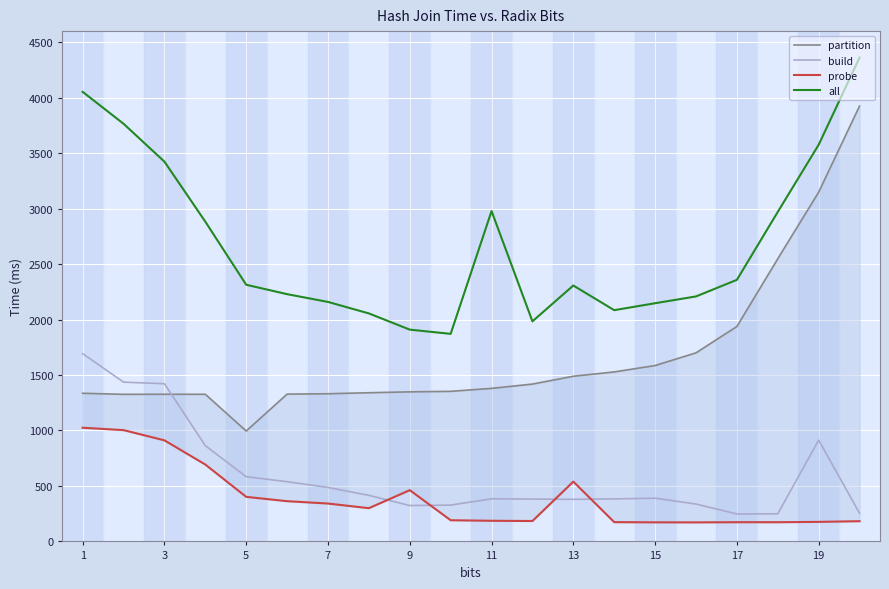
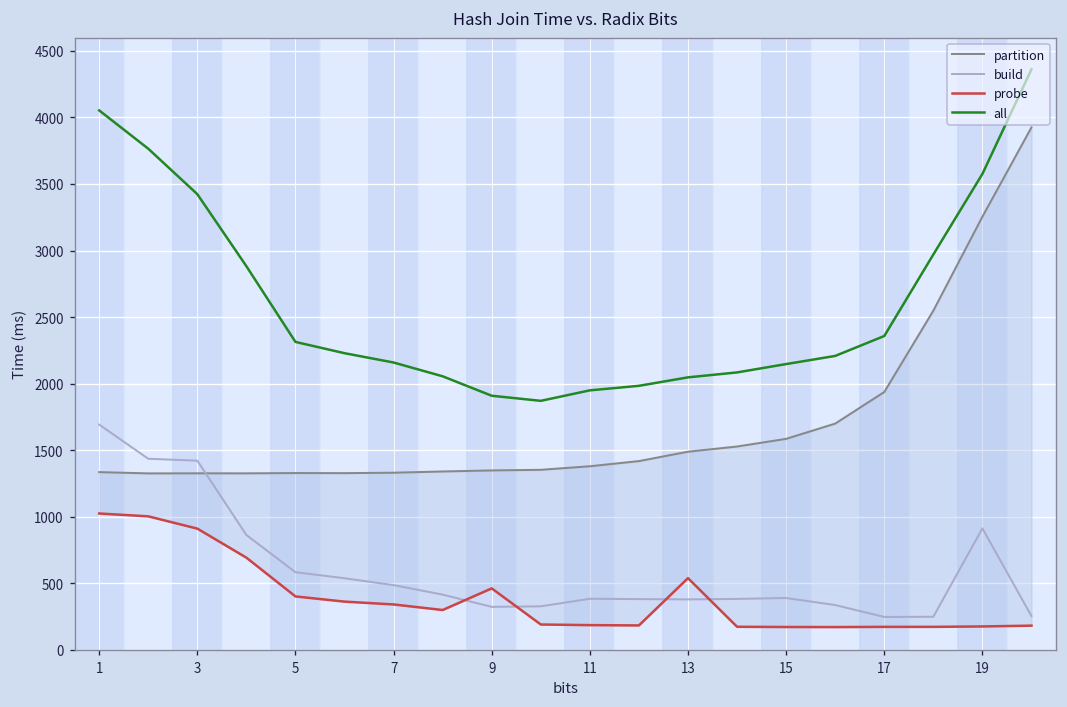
partition, 5: 1000 -> 1330
all, 11: 2980 -> 1950
all, 13: 2310 -> 2050
partition, 19: 3150 -> 3250
